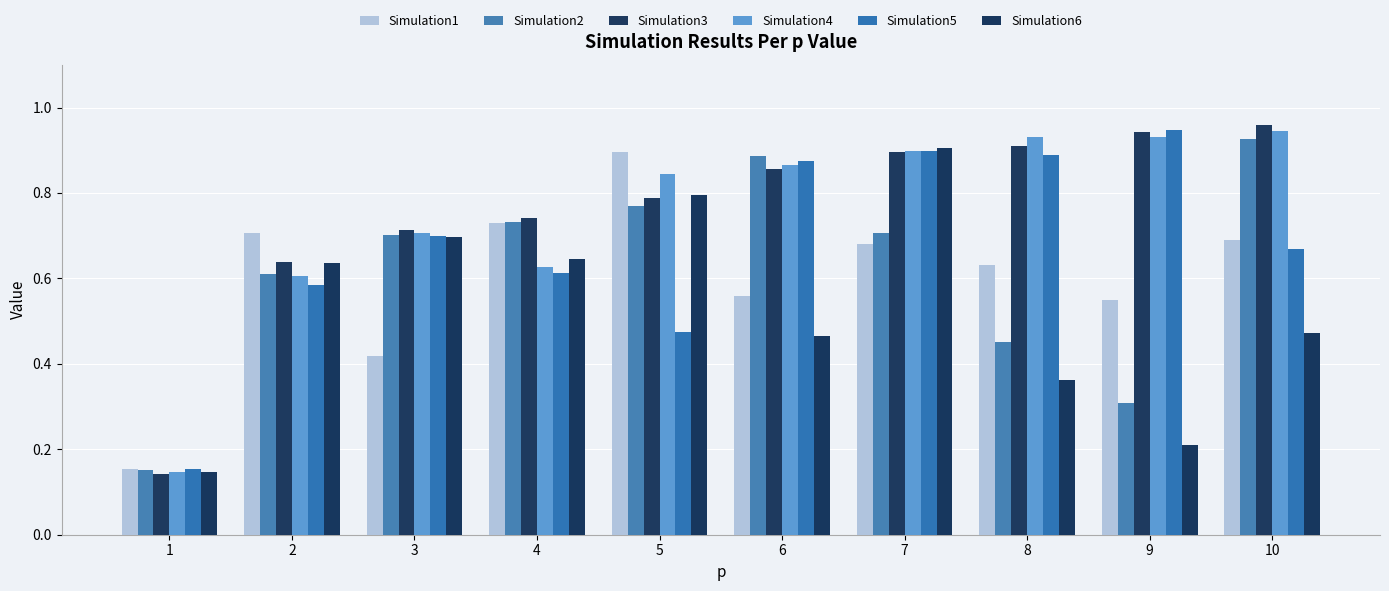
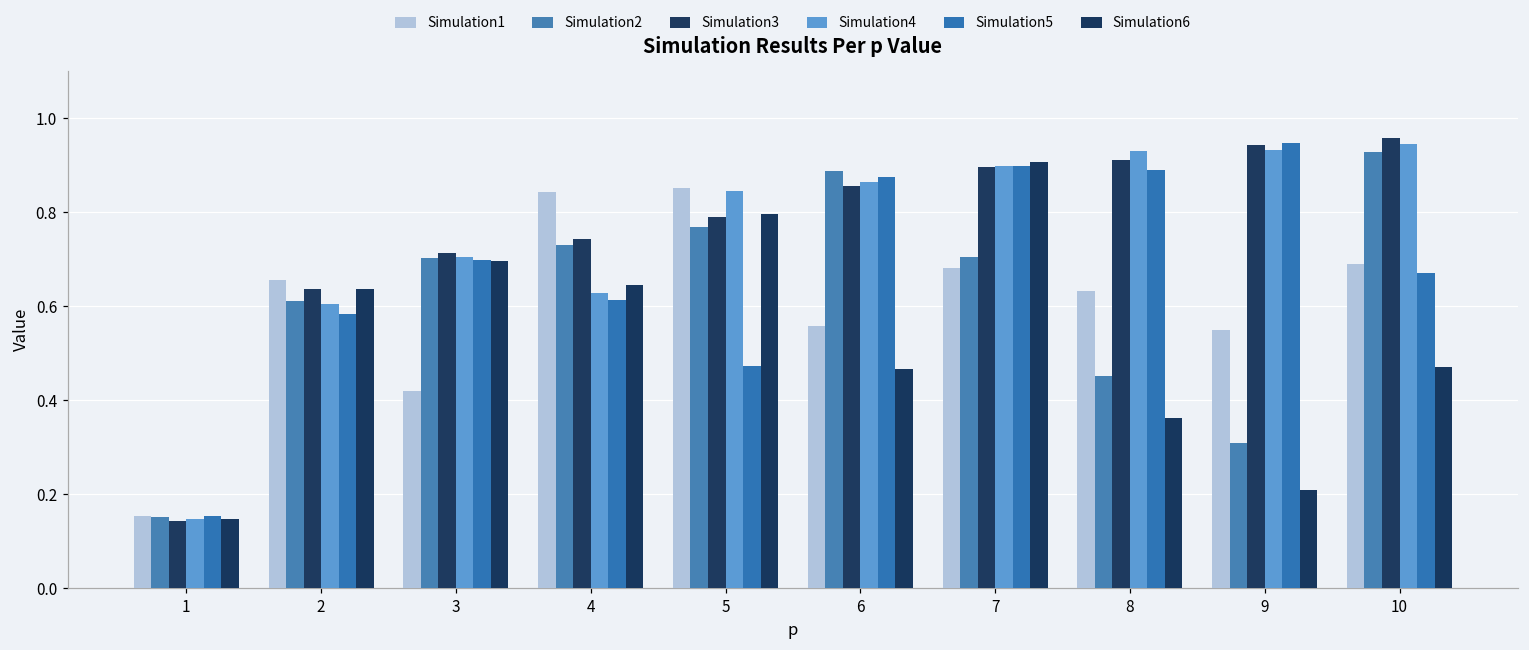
Simulation1, 2: 0.71 -> 0.66
Simulation1, 4: 0.73 -> 0.84
Simulation1, 5: 0.89 -> 0.85
